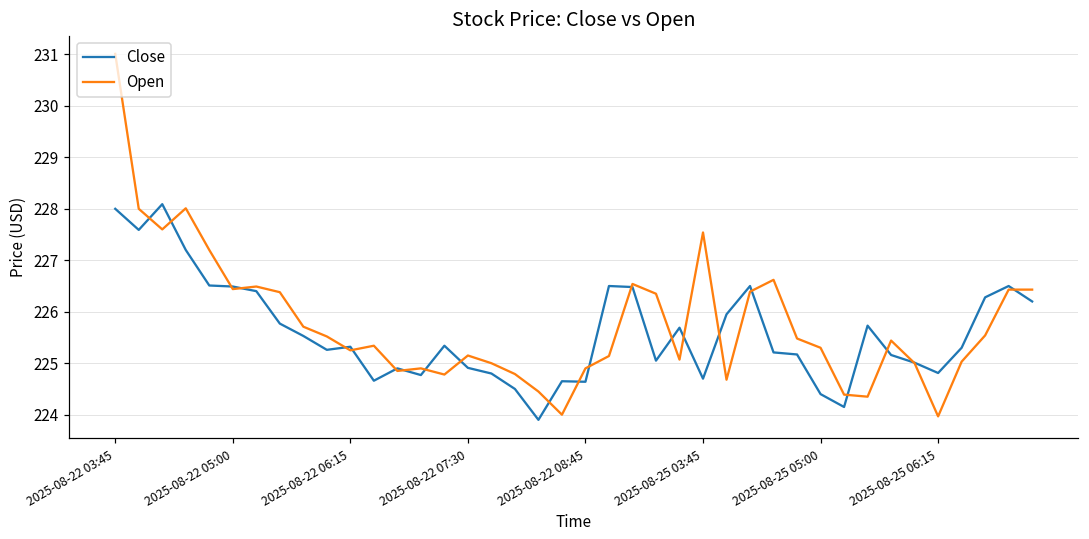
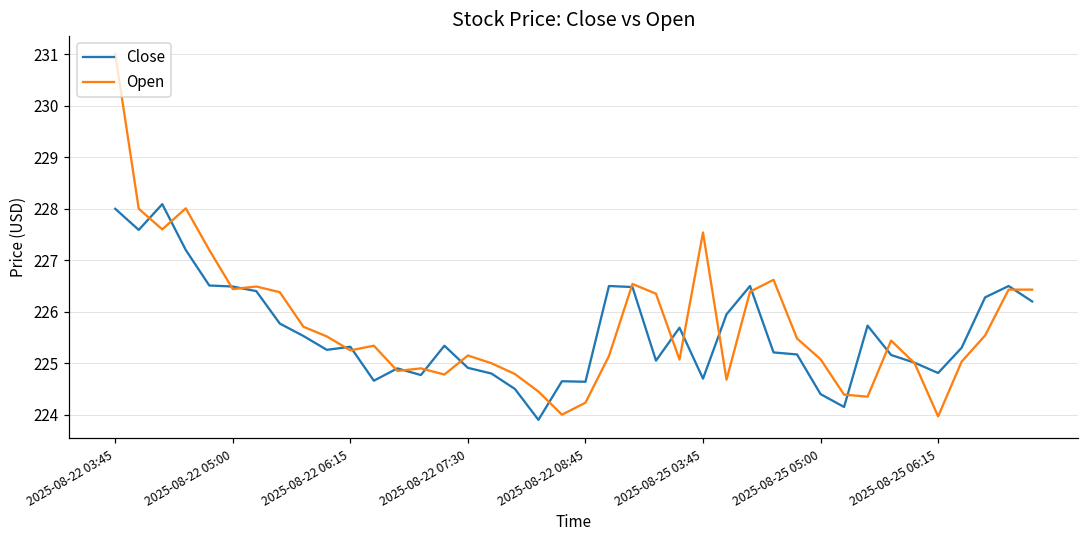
Open, 2025-08-22 08:45: 224.9 -> 224.2
Open, 2025-08-25 05:00: 225.3 -> 225.1
